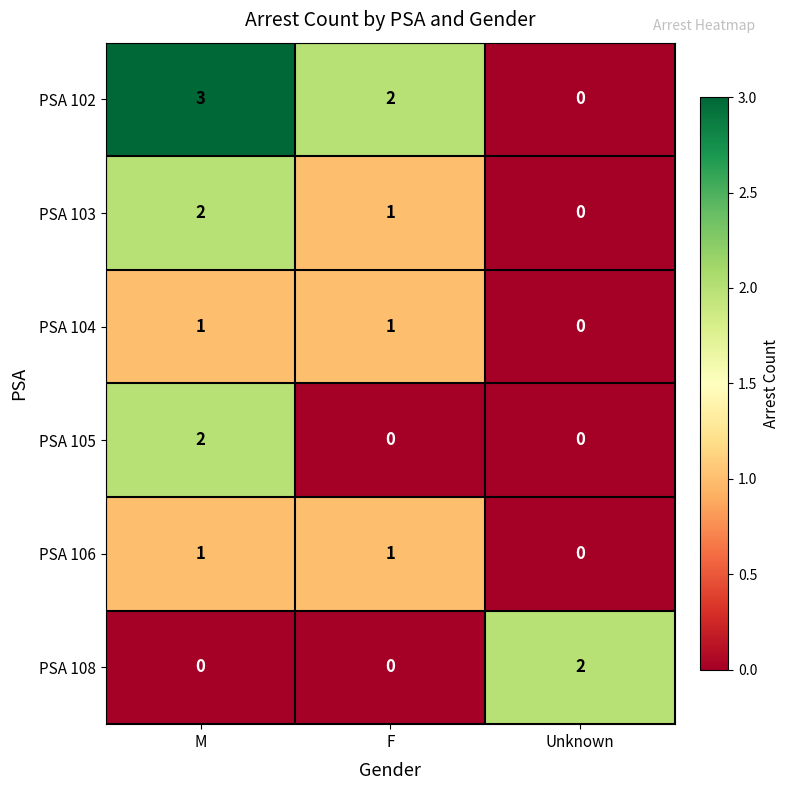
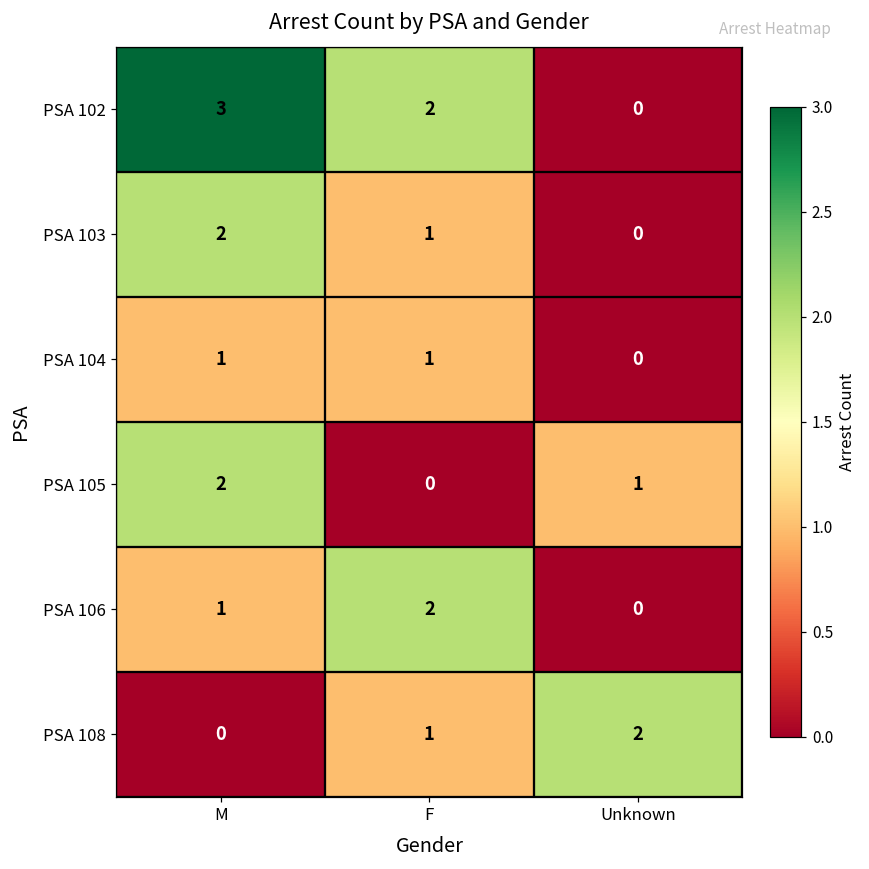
PSA 105, Unknown: 0 -> 1
PSA 106, F: 1 -> 2
PSA 108, F: 0 -> 1
